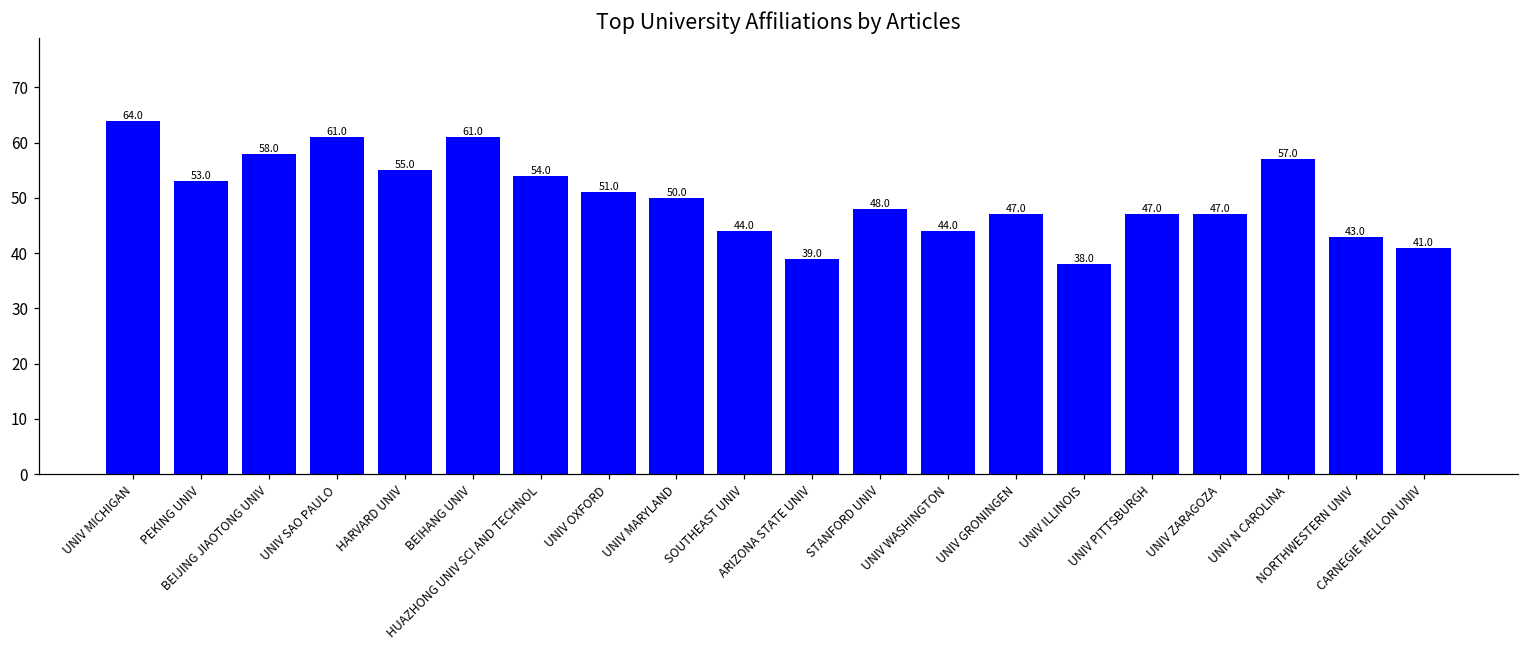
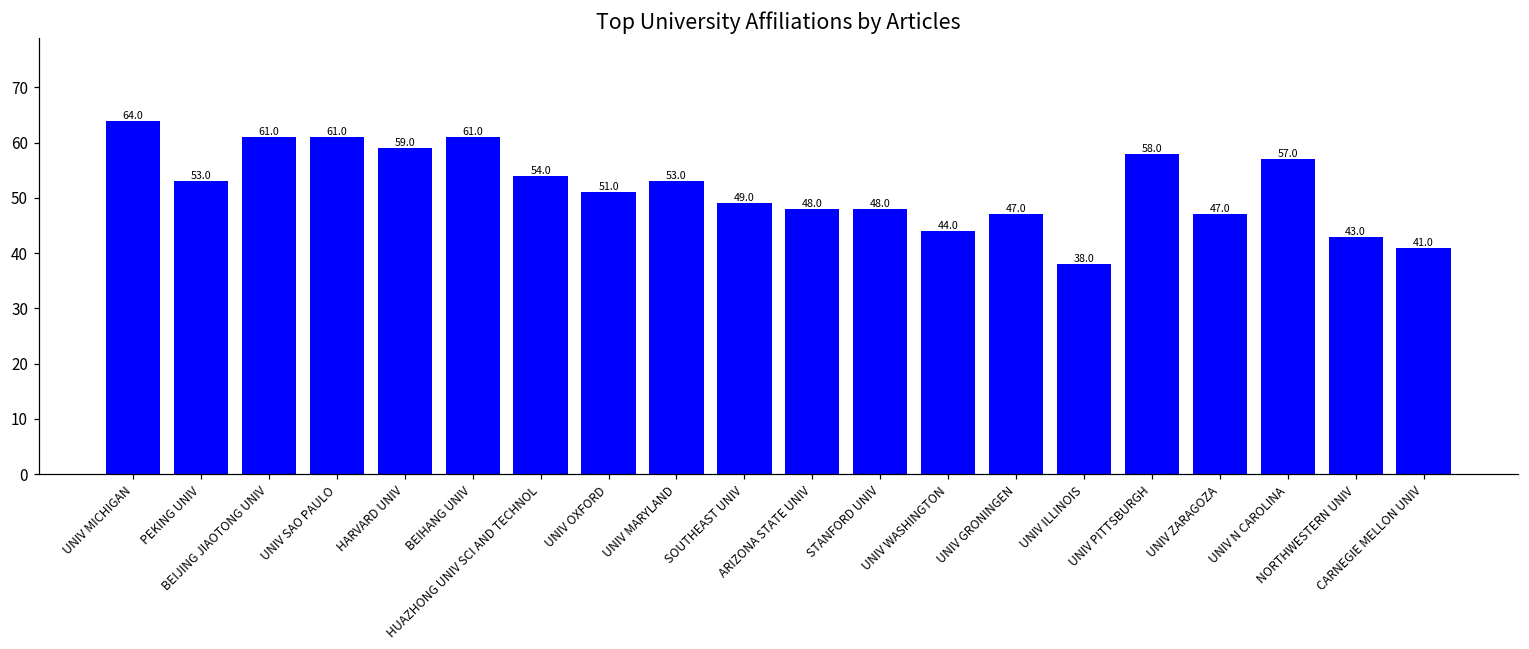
BEIJING JIAOTONG UNIV: 58.0 -> 61.0
HARVARD UNIV: 55.0 -> 59.0
UNIV MARYLAND: 50.0 -> 53.0
SOUTHEAST UNIV: 44.0 -> 49.0
ARIZONA STATE UNIV: 39.0 -> 48.0
UNIV PITTSBURGH: 47.0 -> 58.0
